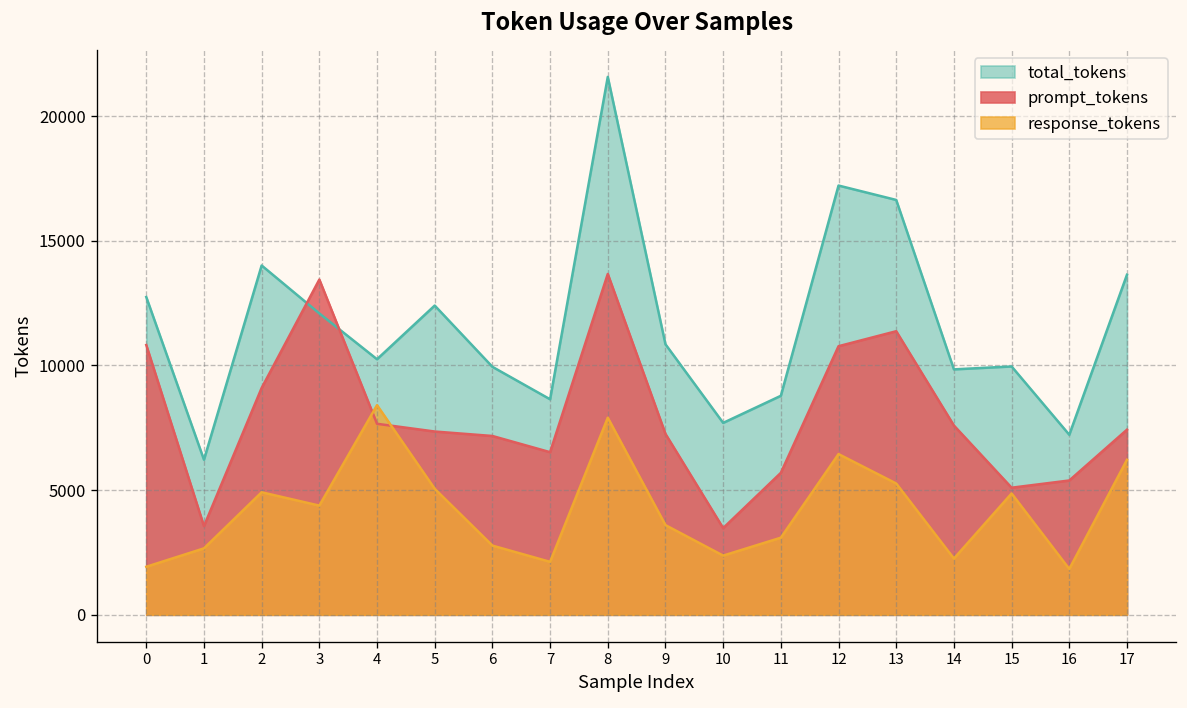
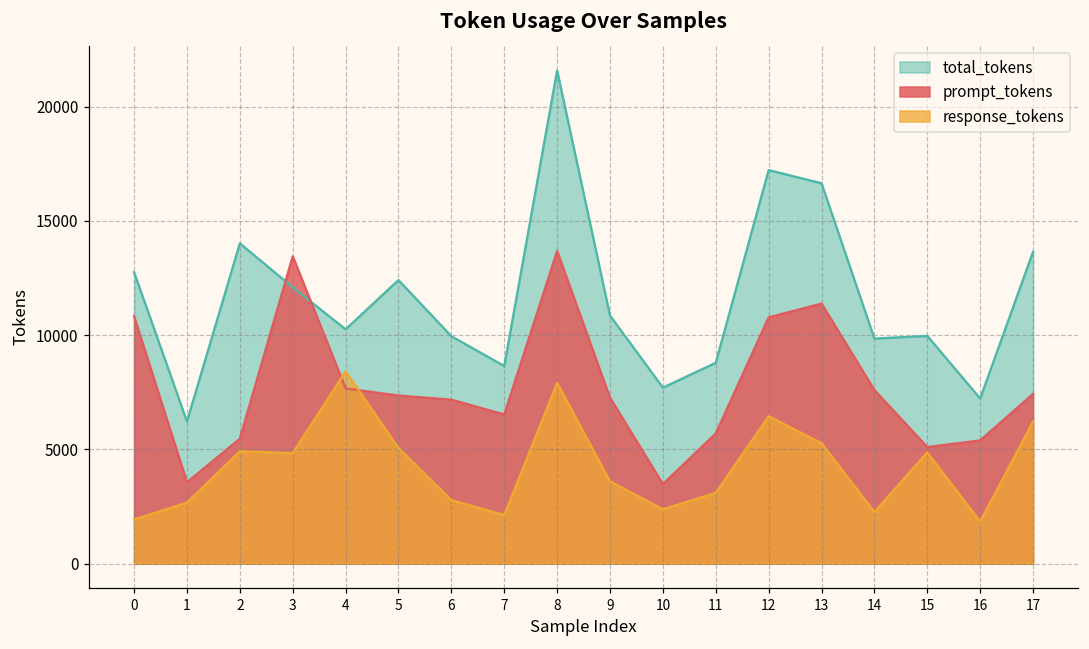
prompt_tokens, 2: 9100 -> 5500
response_tokens, 3: 4400 -> 4800
